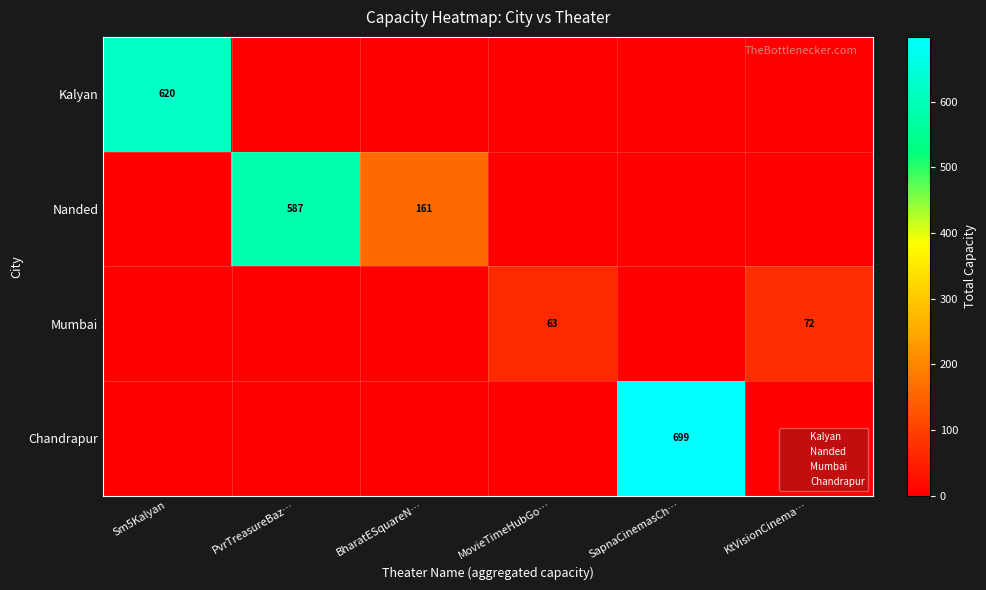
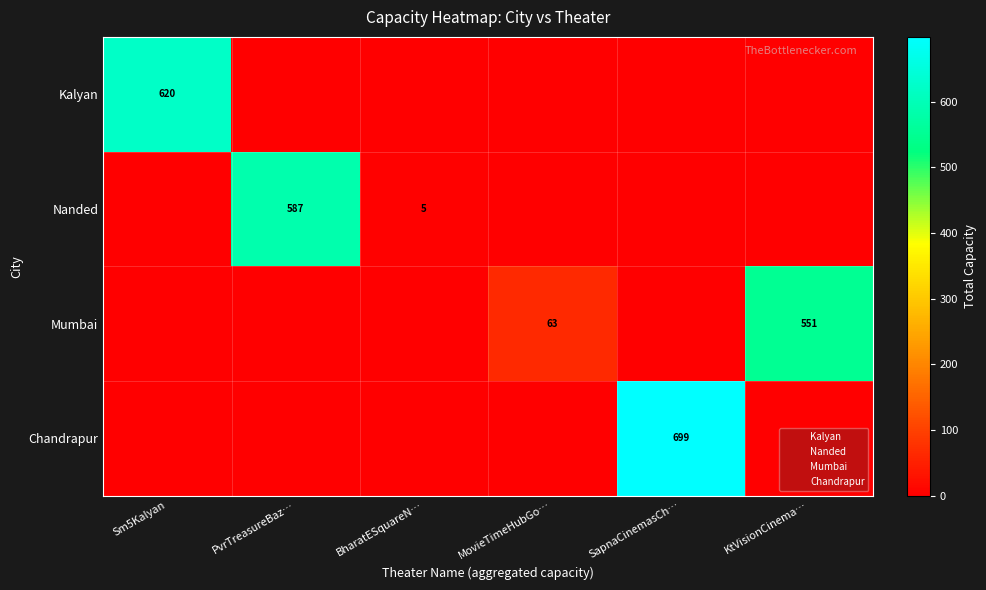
Nanded, BharatESquareN…: 161 -> 5
Mumbai, KtVisionCinema…: 72 -> 551
